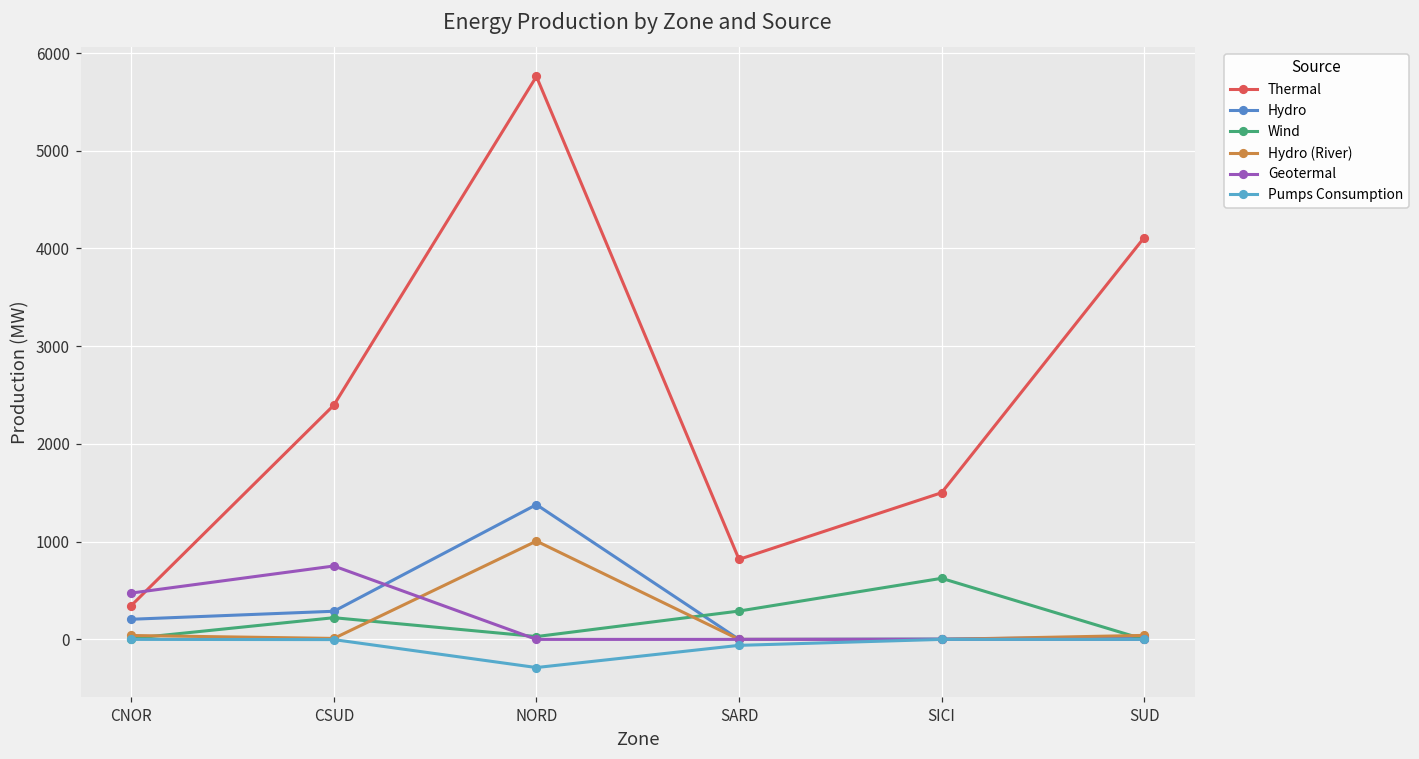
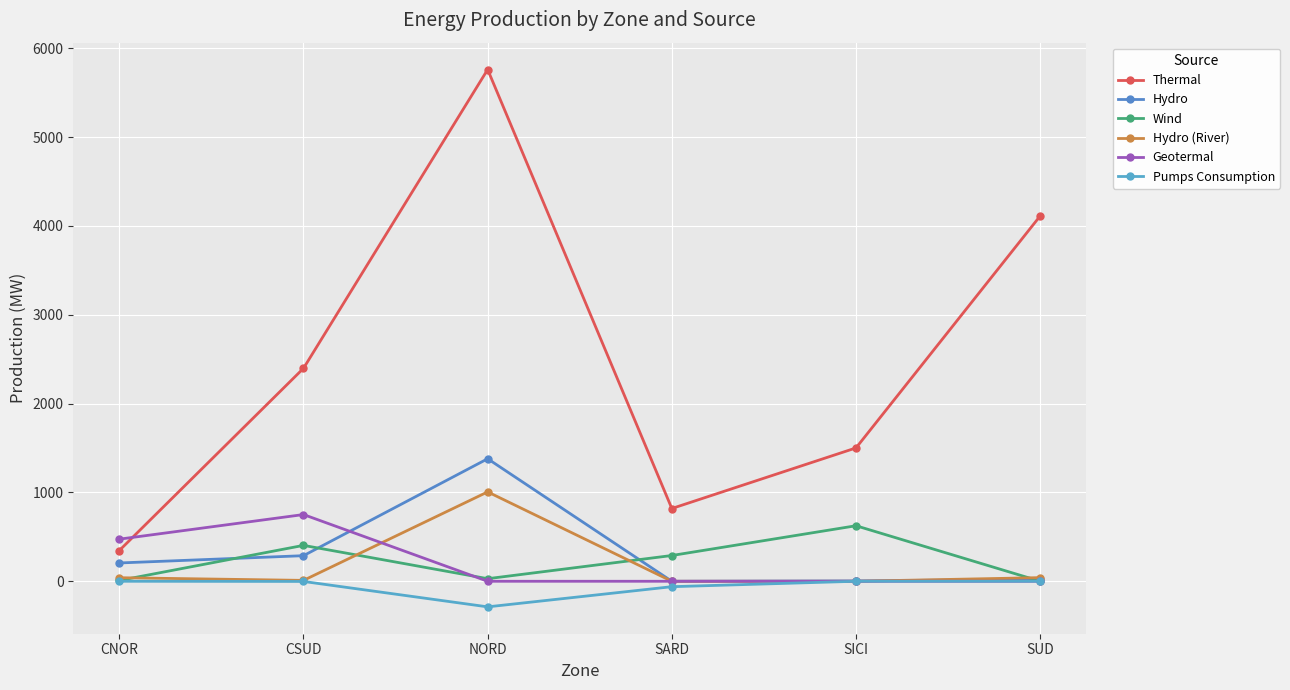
Wind, CSUD: 200 -> 400
